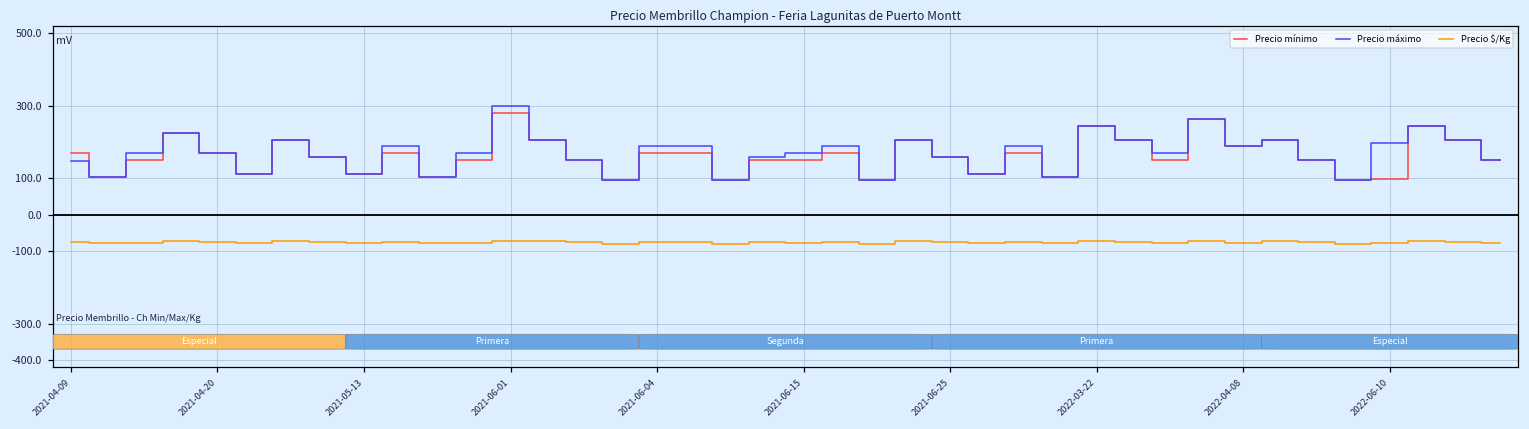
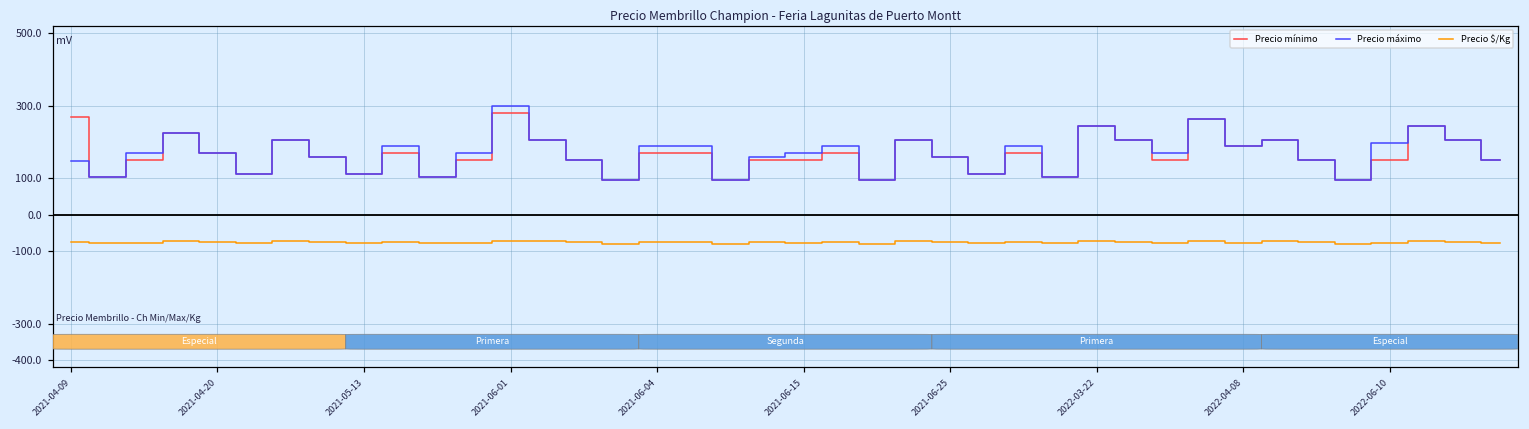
Precio mínimo, 2021-04-09: 170 -> 270
Precio mínimo, 2022-06-10: 100 -> 150
